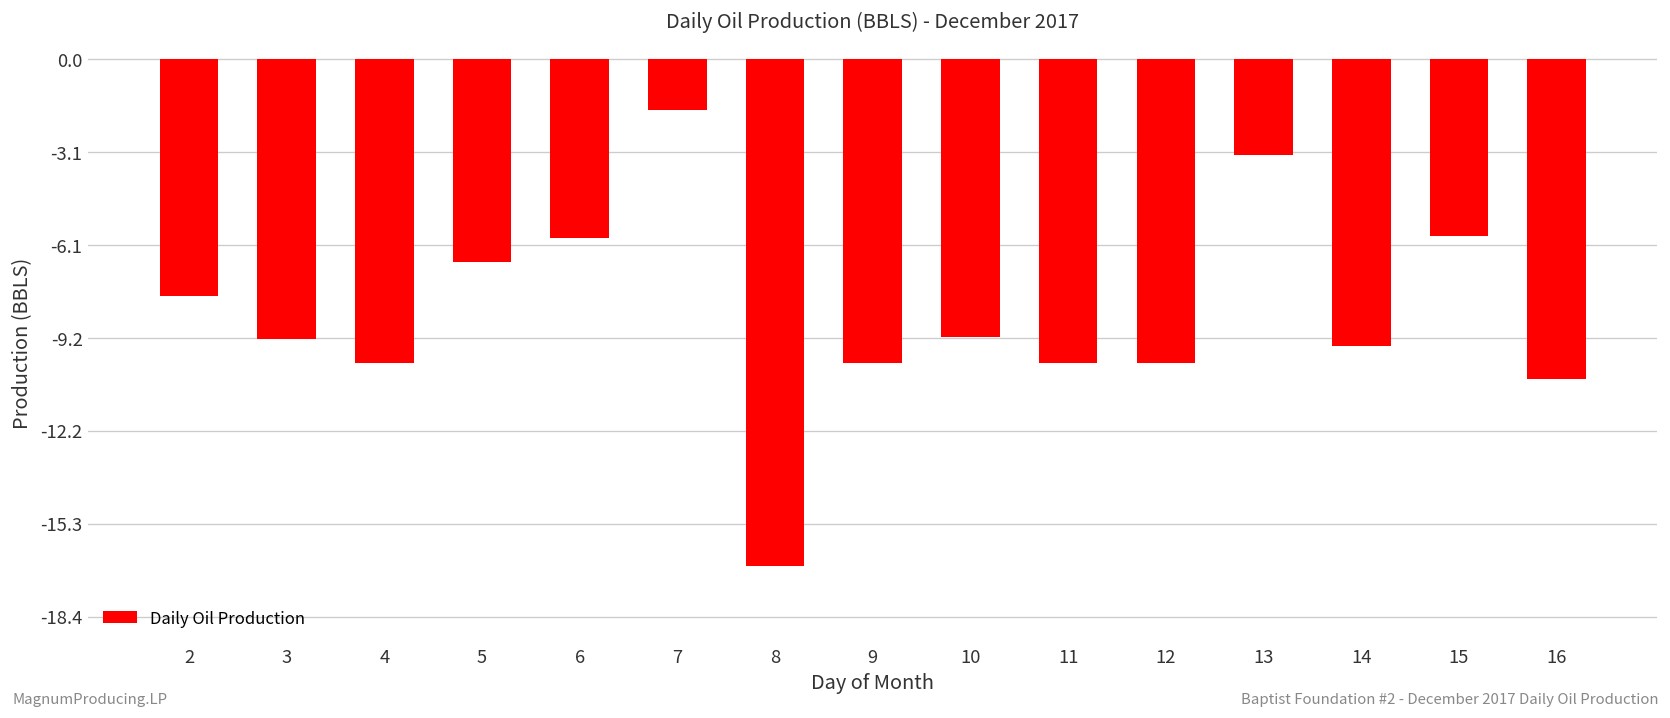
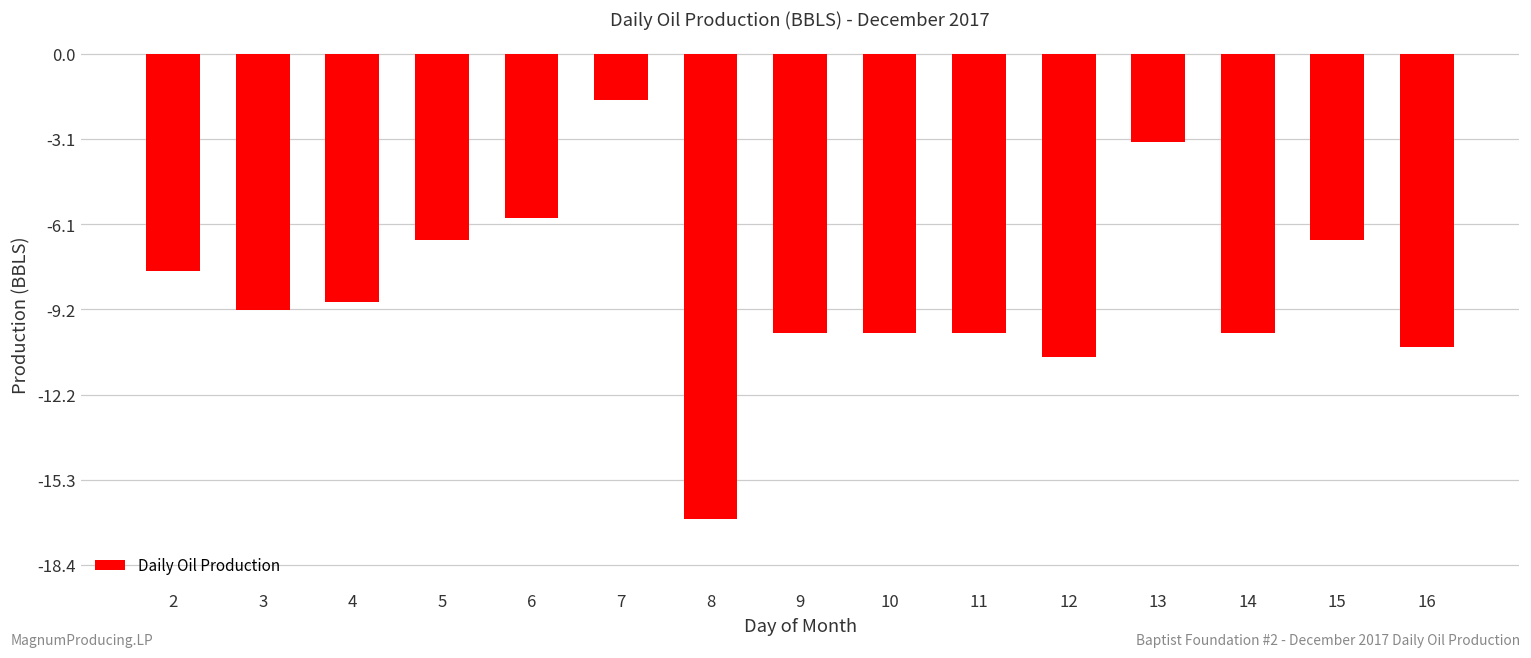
4: -10.0 -> -8.9
10: -9.2 -> -10.0
12: -10.0 -> -10.9
14: -9.5 -> -10.0
15: -5.8 -> -6.7
